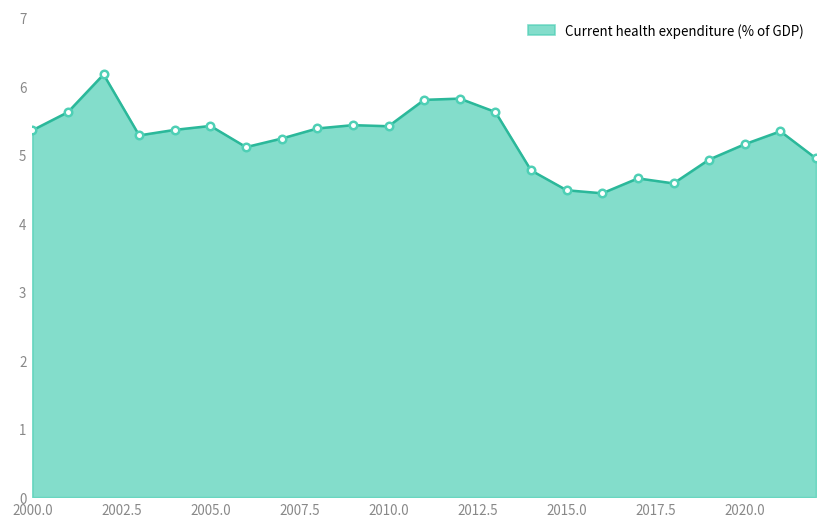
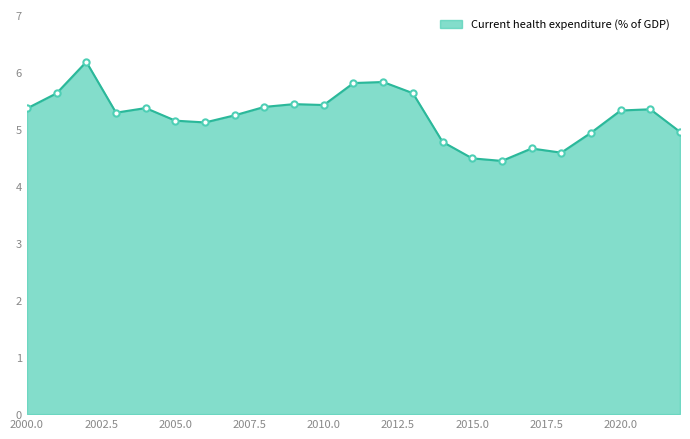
2005.0: 5.4 -> 5.1
2020.0: 5.2 -> 5.3
